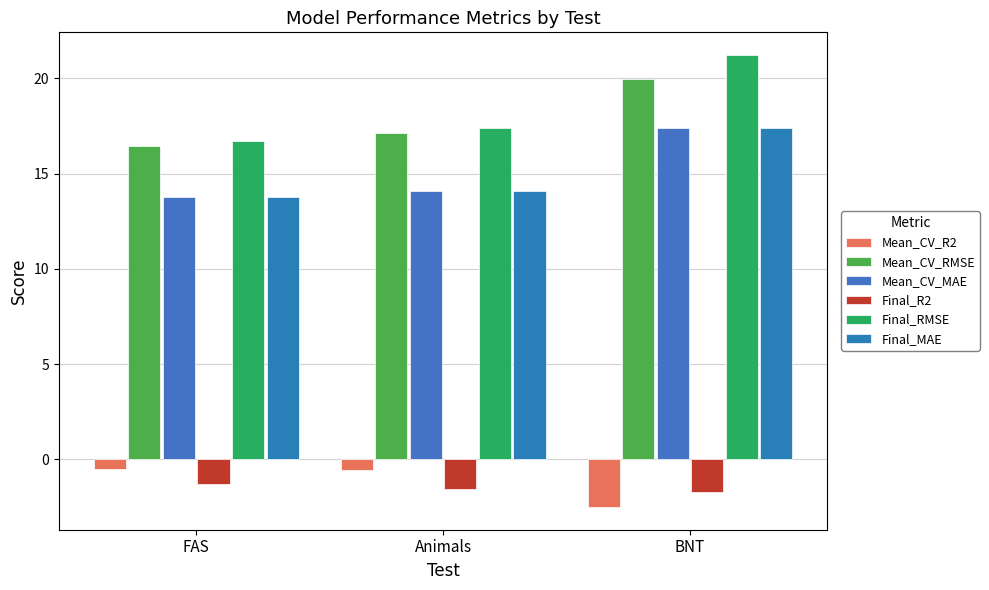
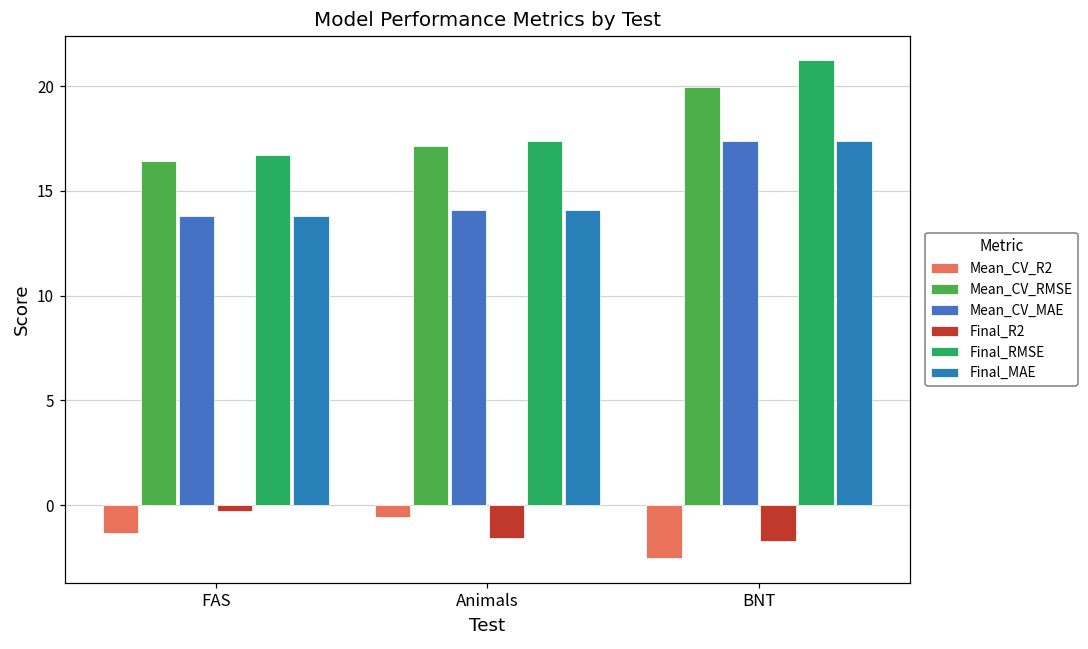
Mean_CV_R2, FAS: -0.5 -> -1.3
Final_R2, FAS: -1.3 -> -0.3
